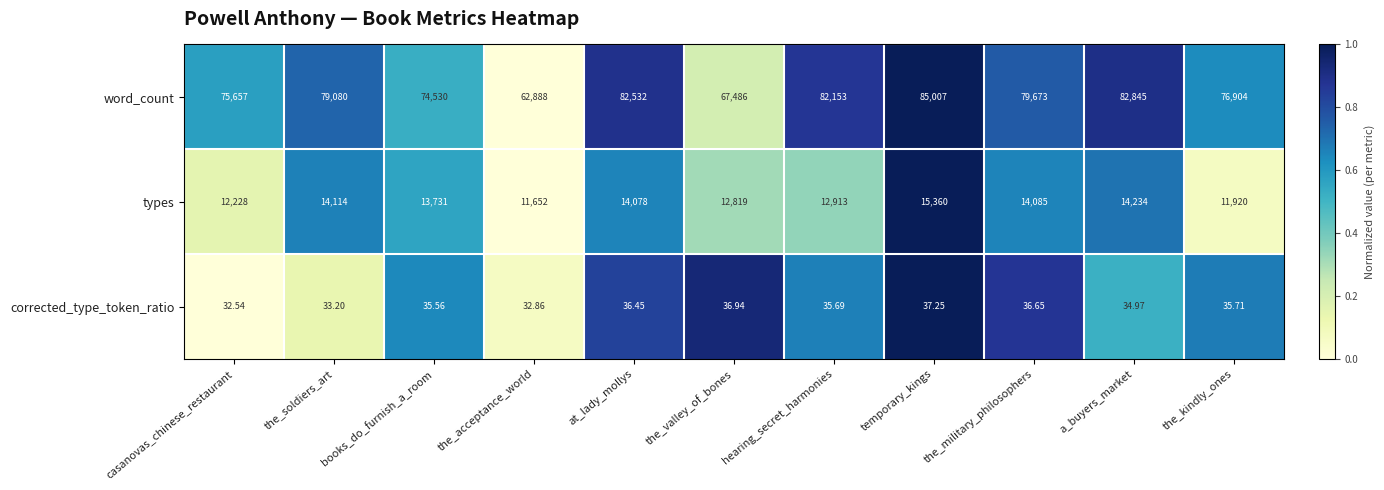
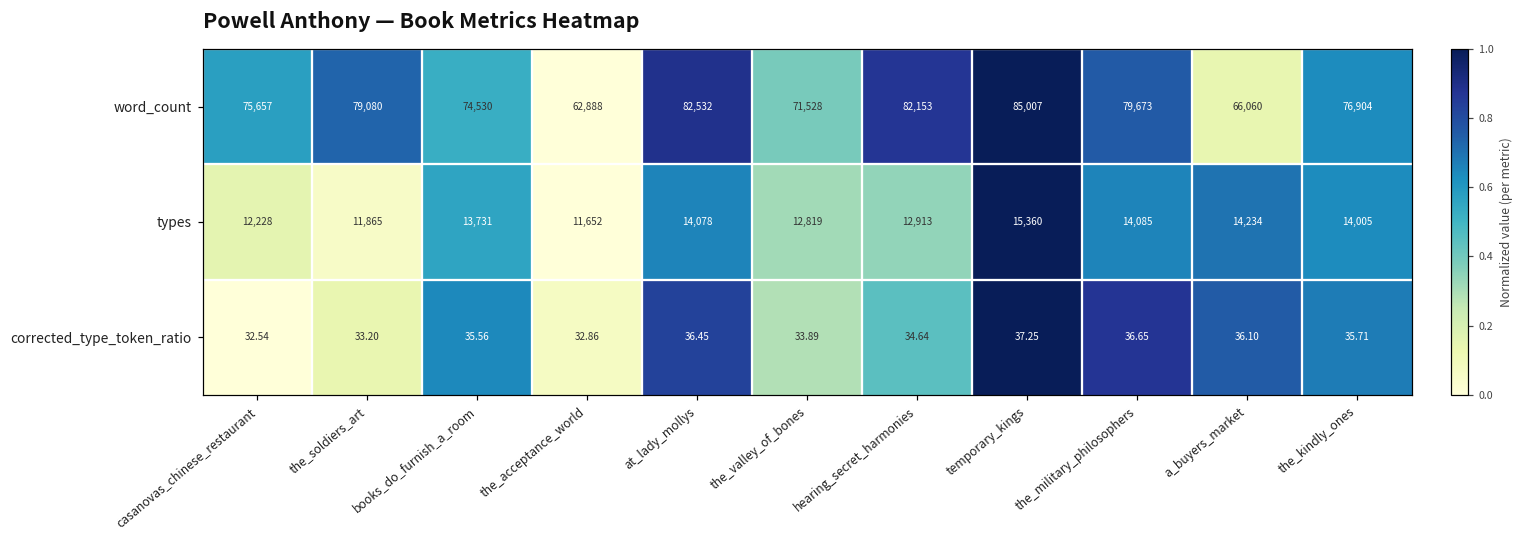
word_count, the_valley_of_bones: 67,486 -> 71,528
word_count, a_buyers_market: 82,845 -> 66,060
types, the_soldiers_art: 14,114 -> 11,865
types, the_kindly_ones: 11,920 -> 14,005
corrected_type_token_ratio, the_valley_of_bones: 36.94 -> 33.89
corrected_type_token_ratio, hearing_secret_harmonies: 35.69 -> 34.64
corrected_type_token_ratio, a_buyers_market: 34.97 -> 36.10
